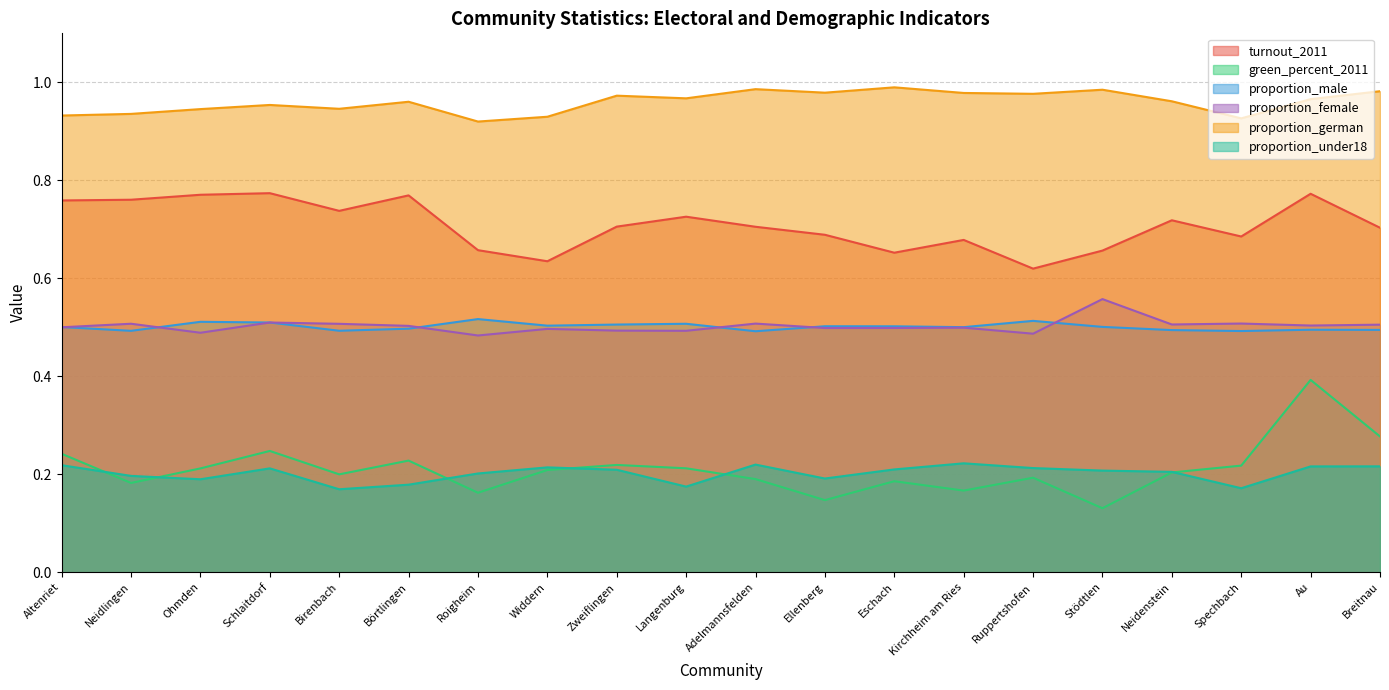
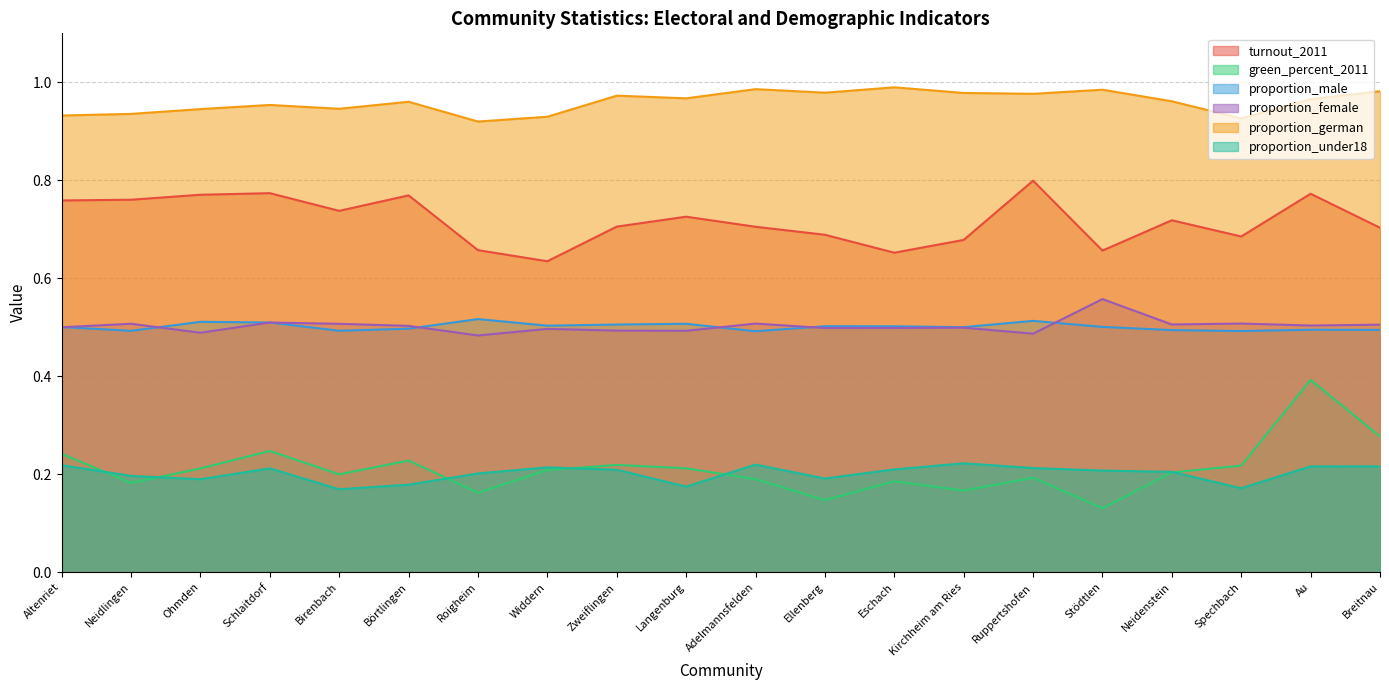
turnout_2011, Ruppertshofen: 0.62 -> 0.80
